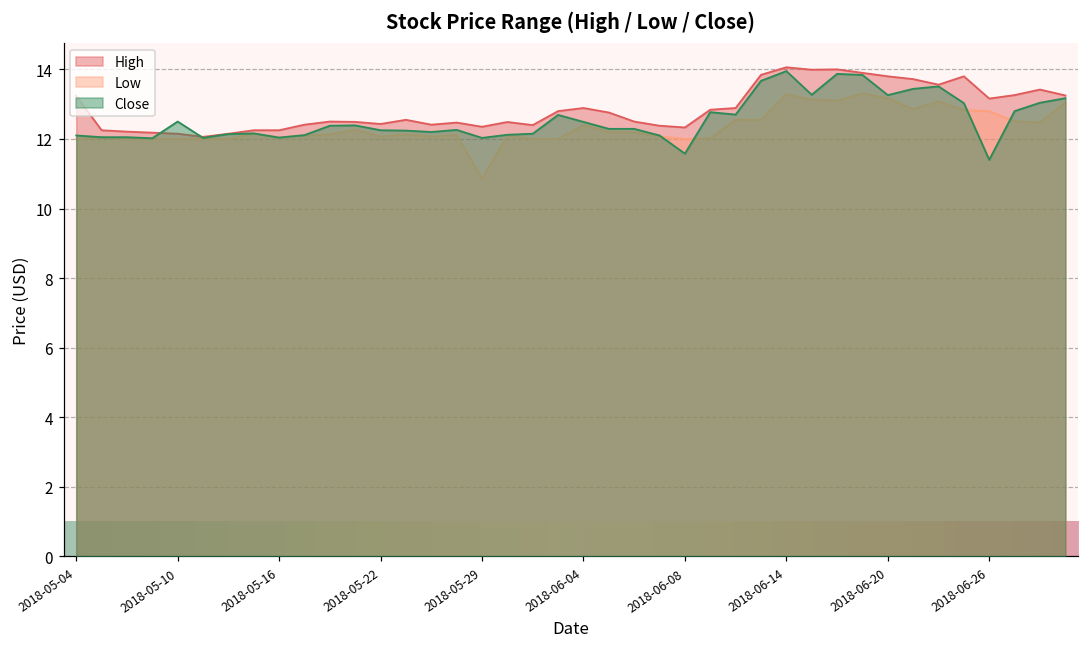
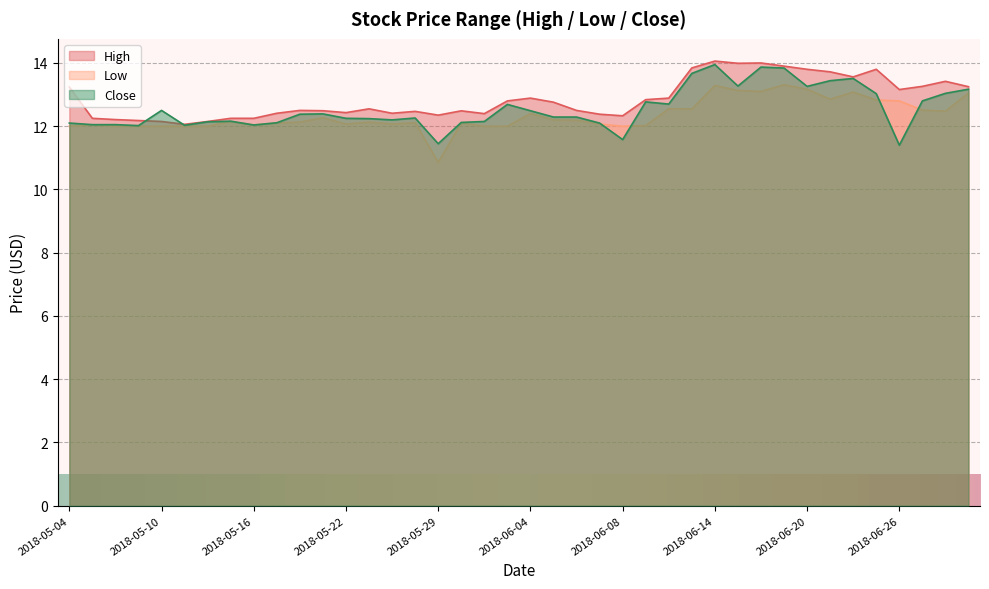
Close, 2018-05-29: 12.0 -> 11.4
